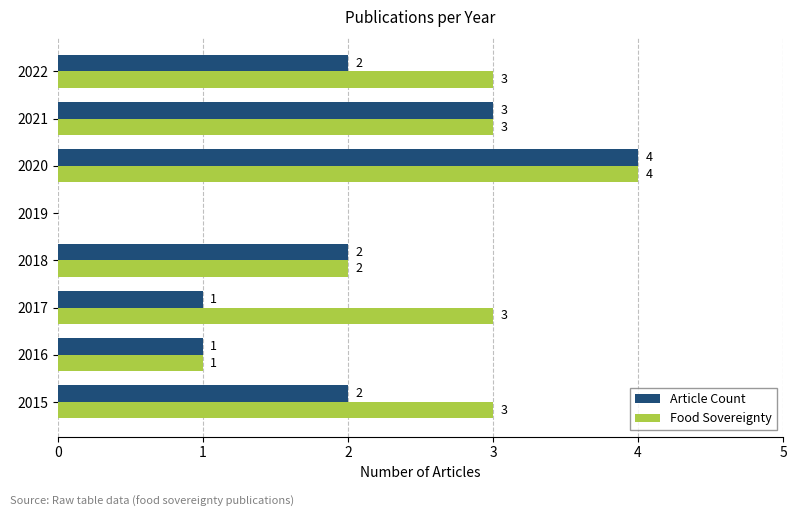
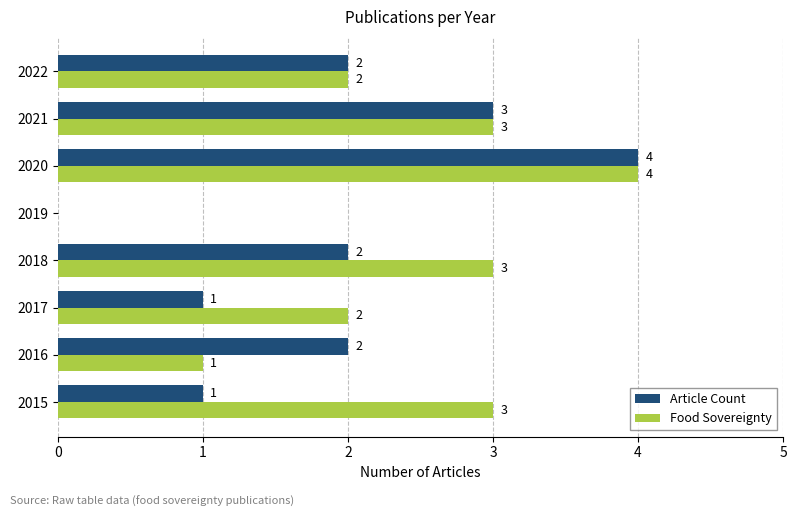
Food Sovereignty, 2022: 3 -> 2
Food Sovereignty, 2018: 2 -> 3
Food Sovereignty, 2017: 3 -> 2
Article Count, 2016: 1 -> 2
Article Count, 2015: 2 -> 1
